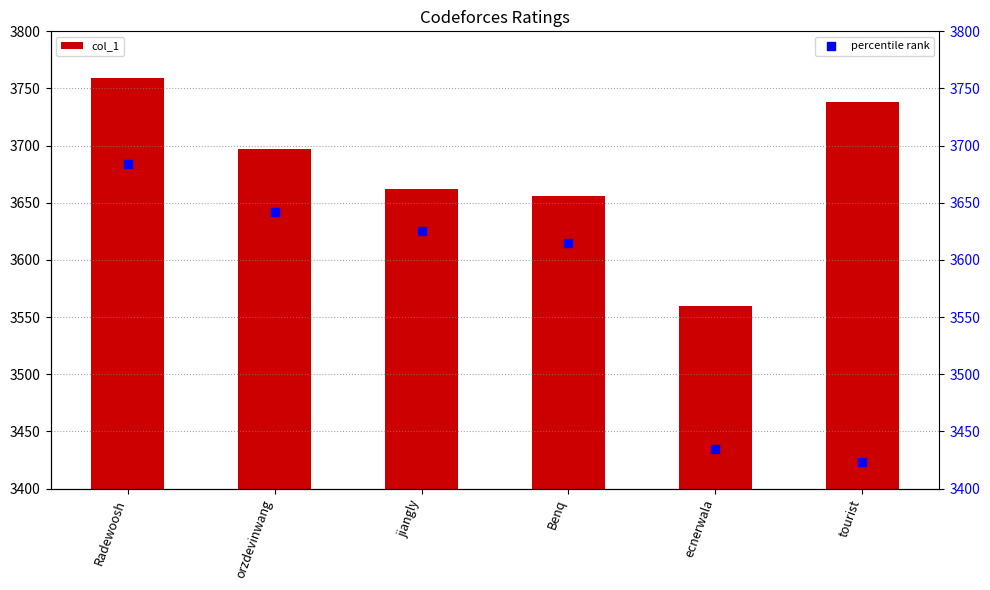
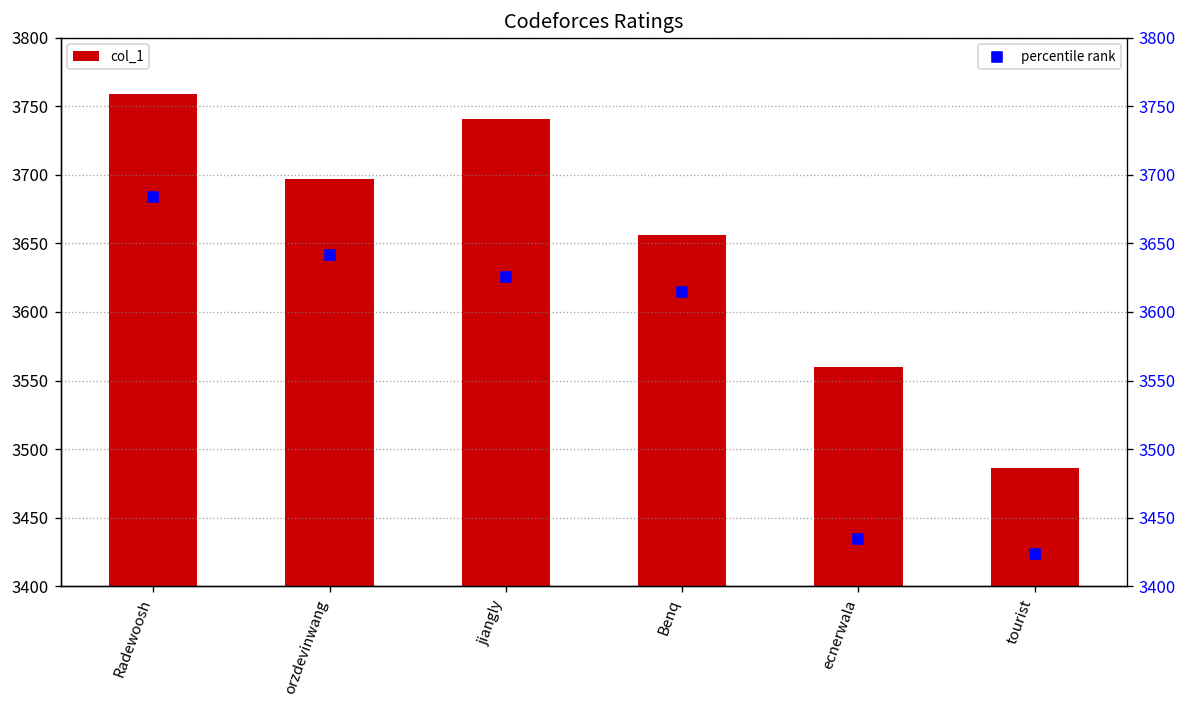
col_1, jiangly: 3662 -> 3741
col_1, tourist: 3738 -> 3486
